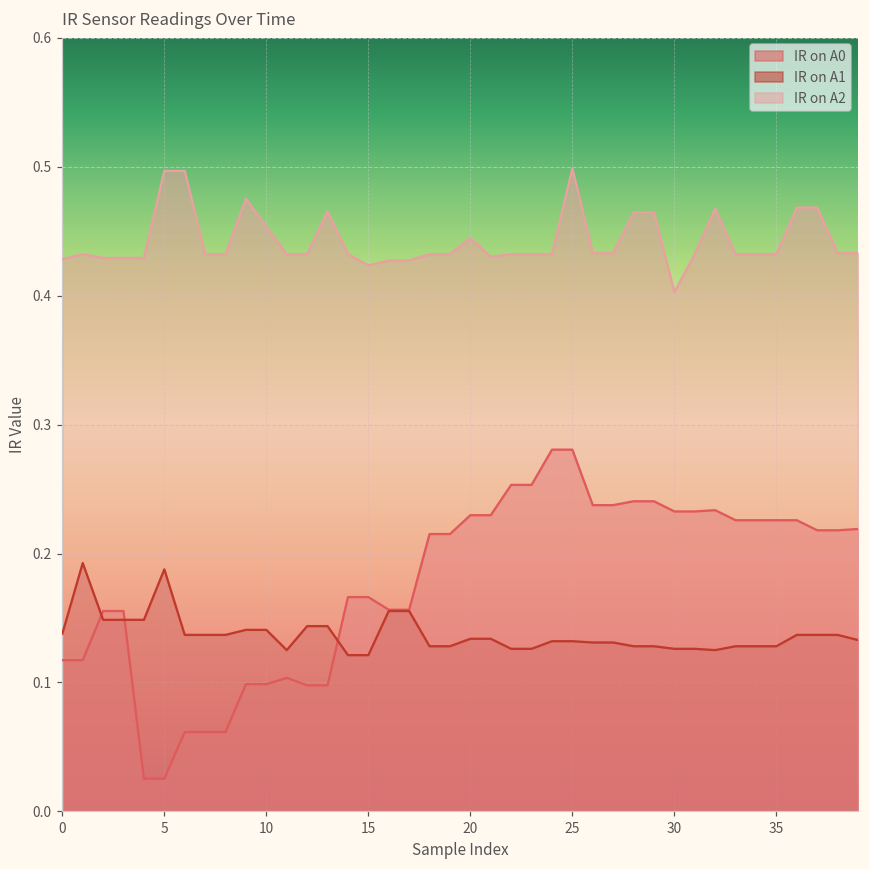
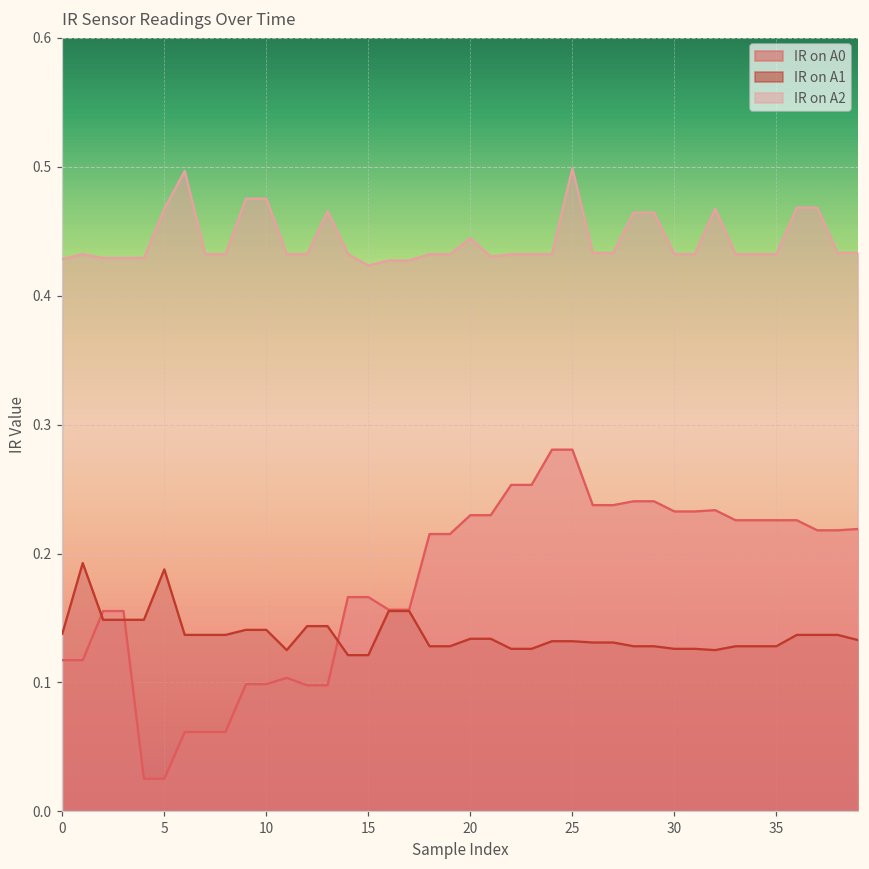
IR on A2, 5: 0.497 -> 0.467
IR on A2, 10: 0.453 -> 0.475
IR on A2, 30: 0.403 -> 0.432
